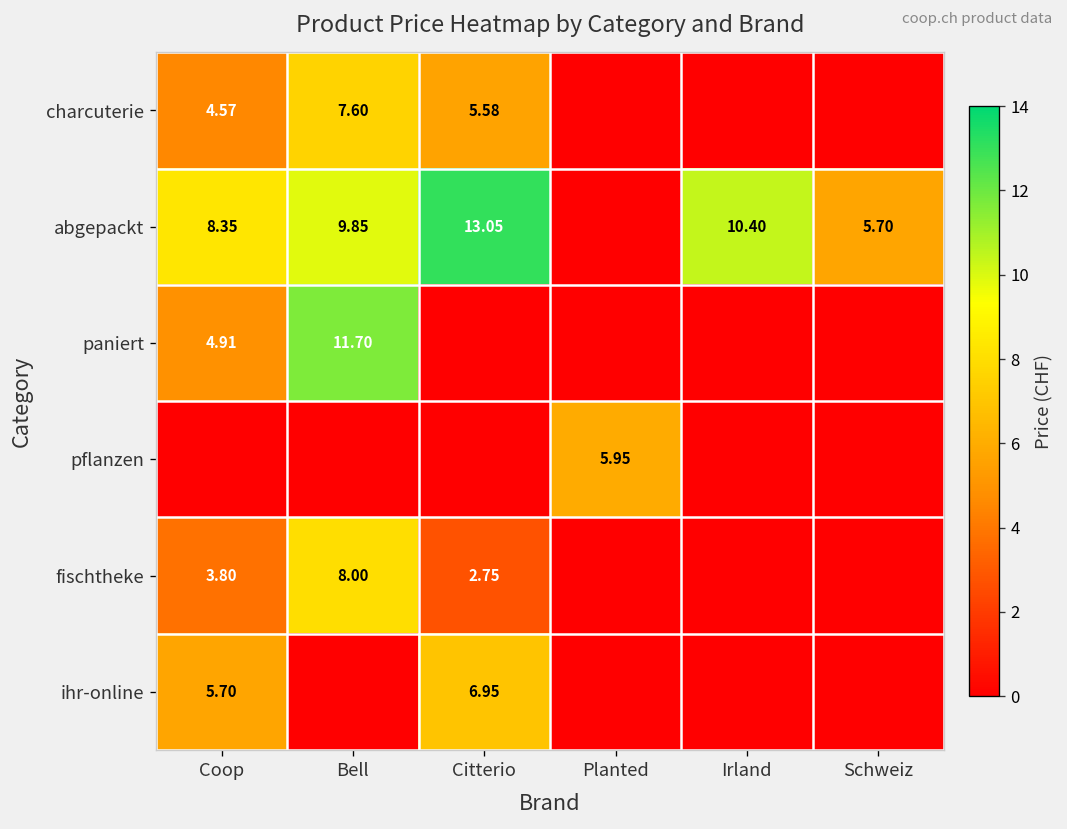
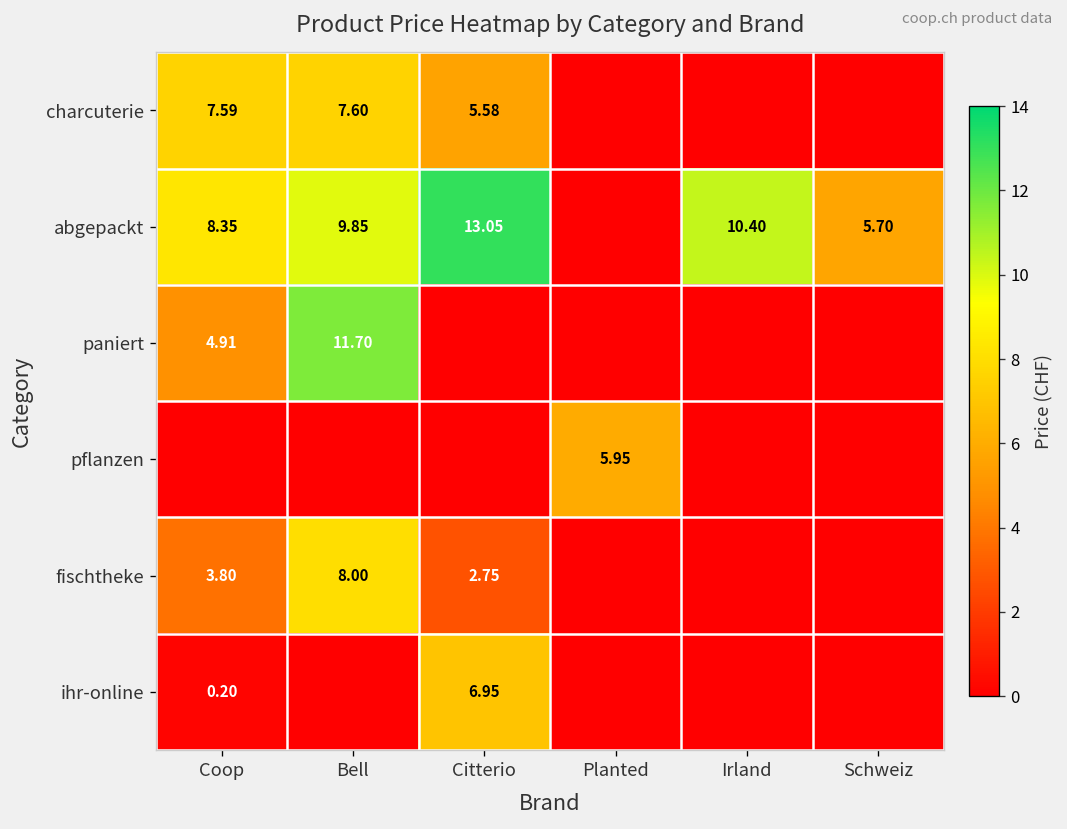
charcuterie, Coop: 4.57 -> 7.59
ihr-online, Coop: 5.70 -> 0.20
